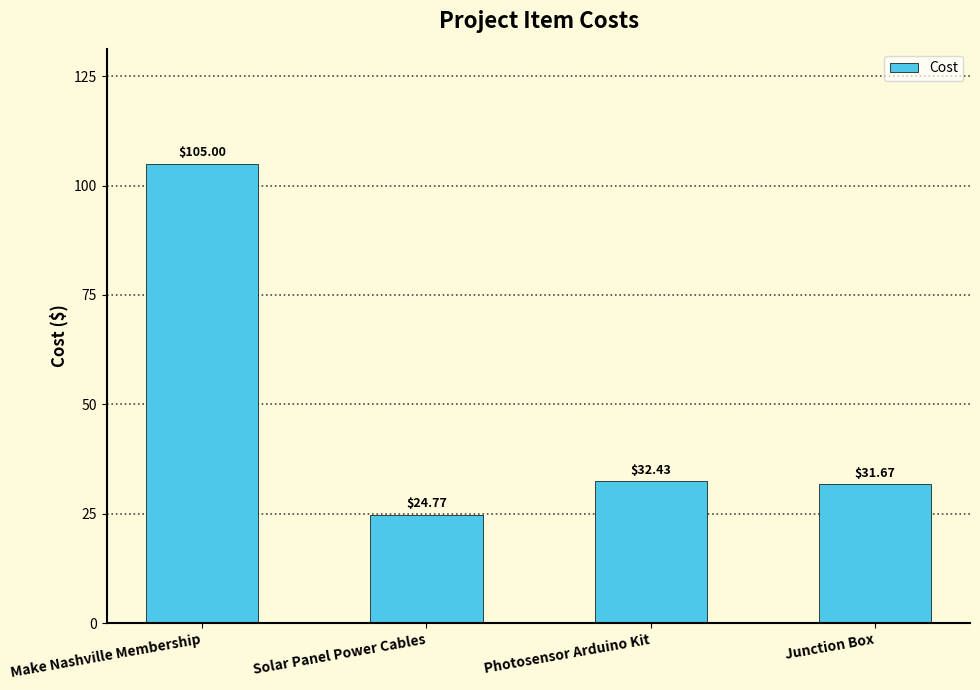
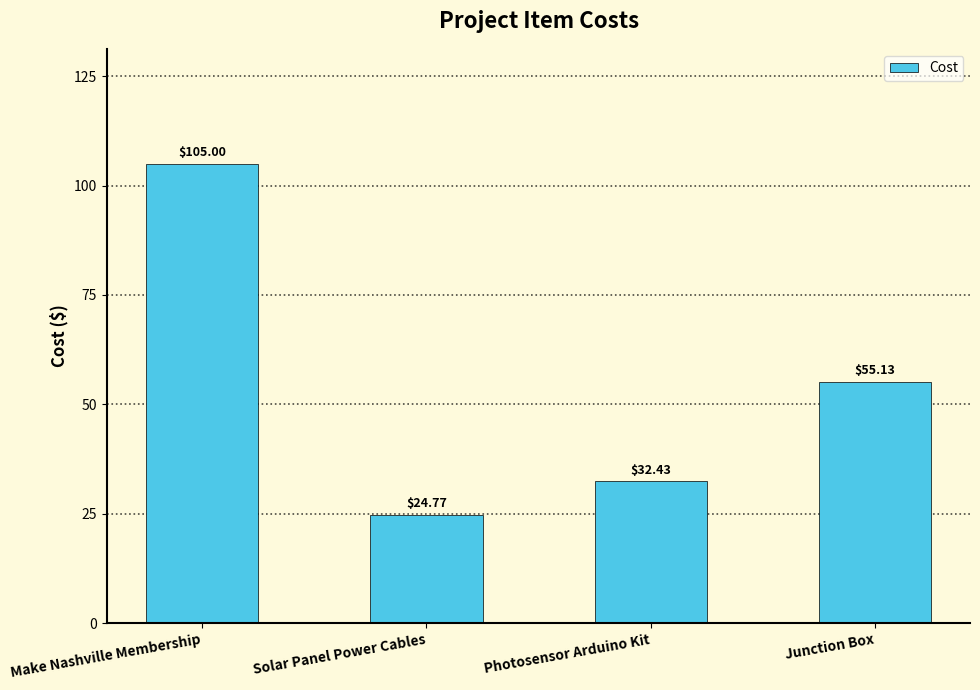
Junction Box: $31.67 -> $55.13
